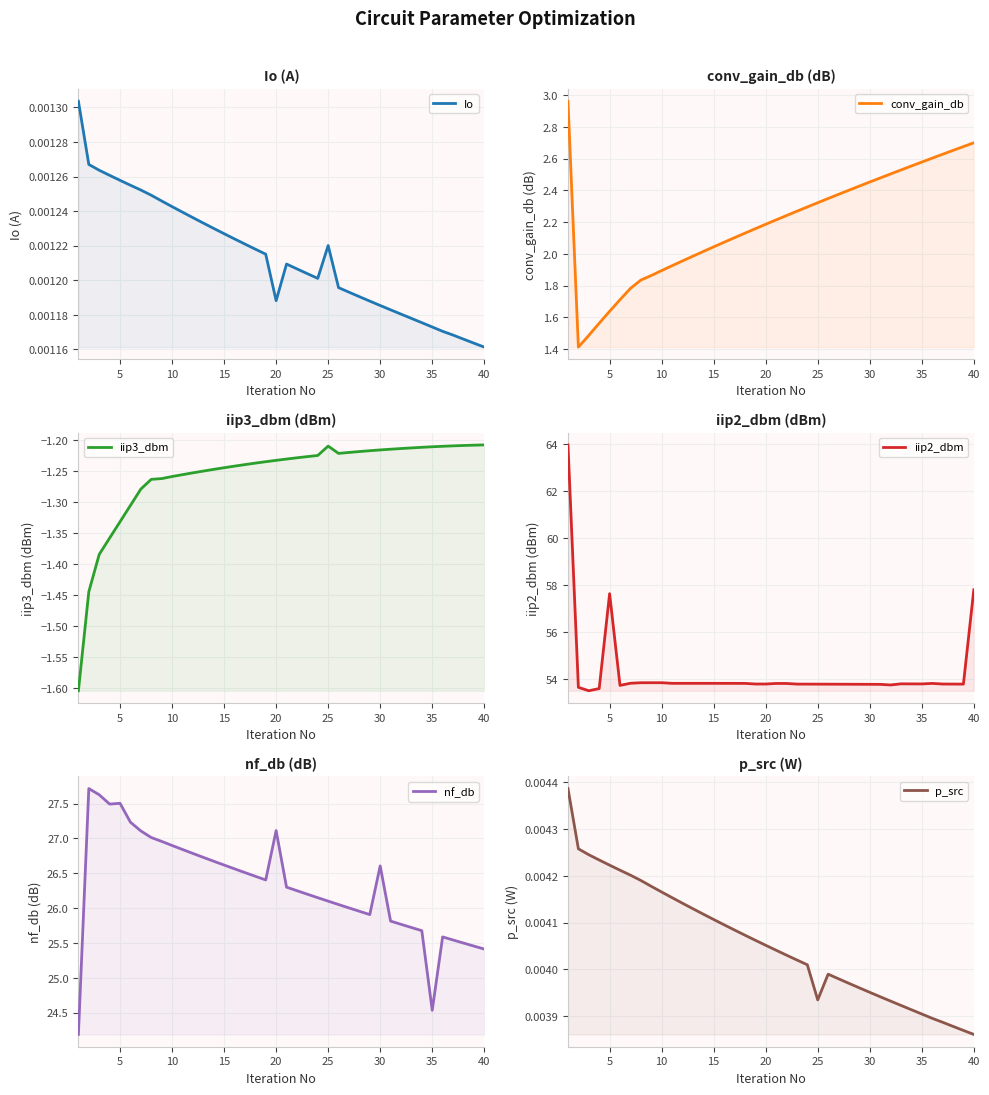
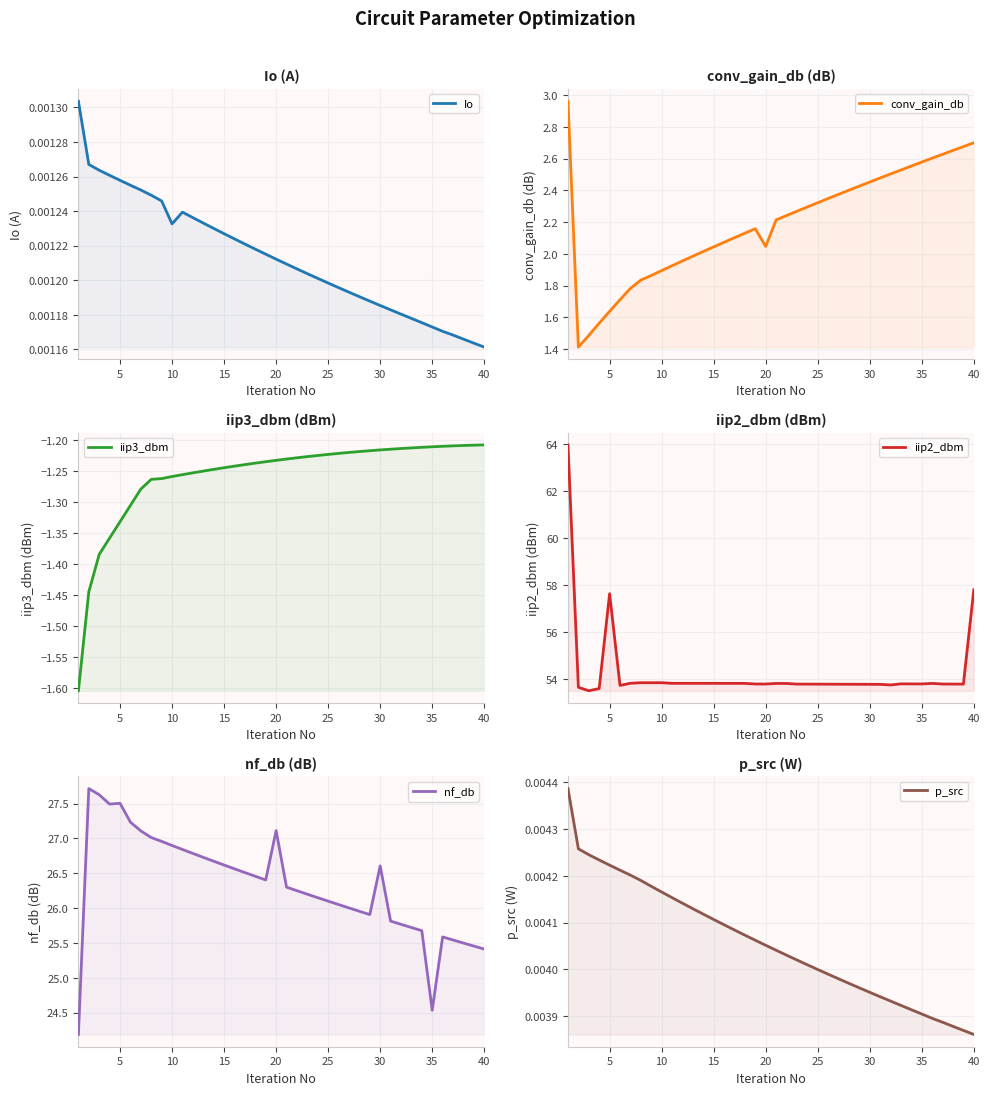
Io (A), 10: 0.001243 -> 0.001233
Io (A), 20: 0.001188 -> 0.001212
Io (A), 25: 0.001220 -> 0.001198
conv_gain_db (dB), 20: 2.19 -> 2.05
iip3_dbm (dBm), 25: -1.21 -> -1.22
p_src (W), 25: 0.00393 -> 0.00400
